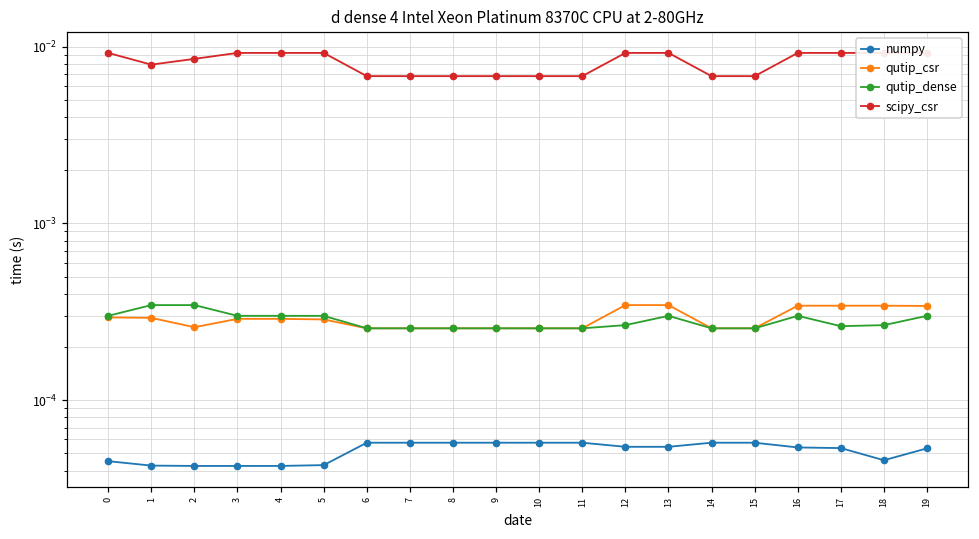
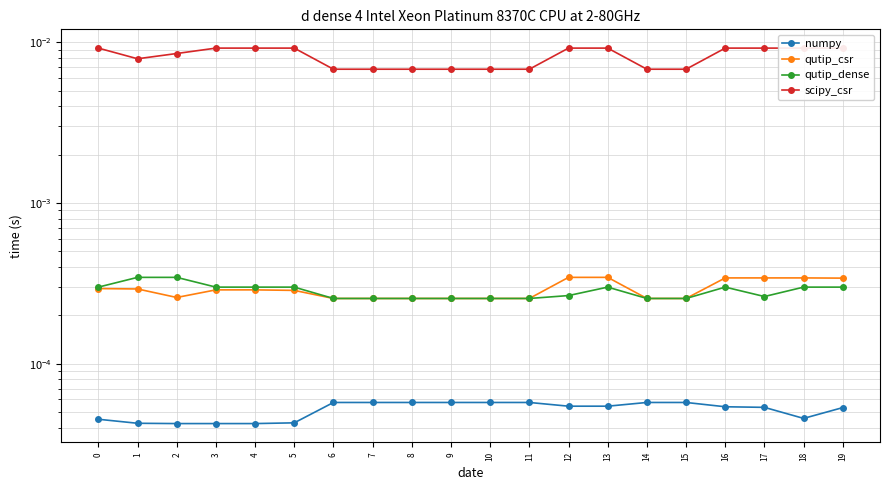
qutip_dense, 18: 0.00027 -> 0.00030
